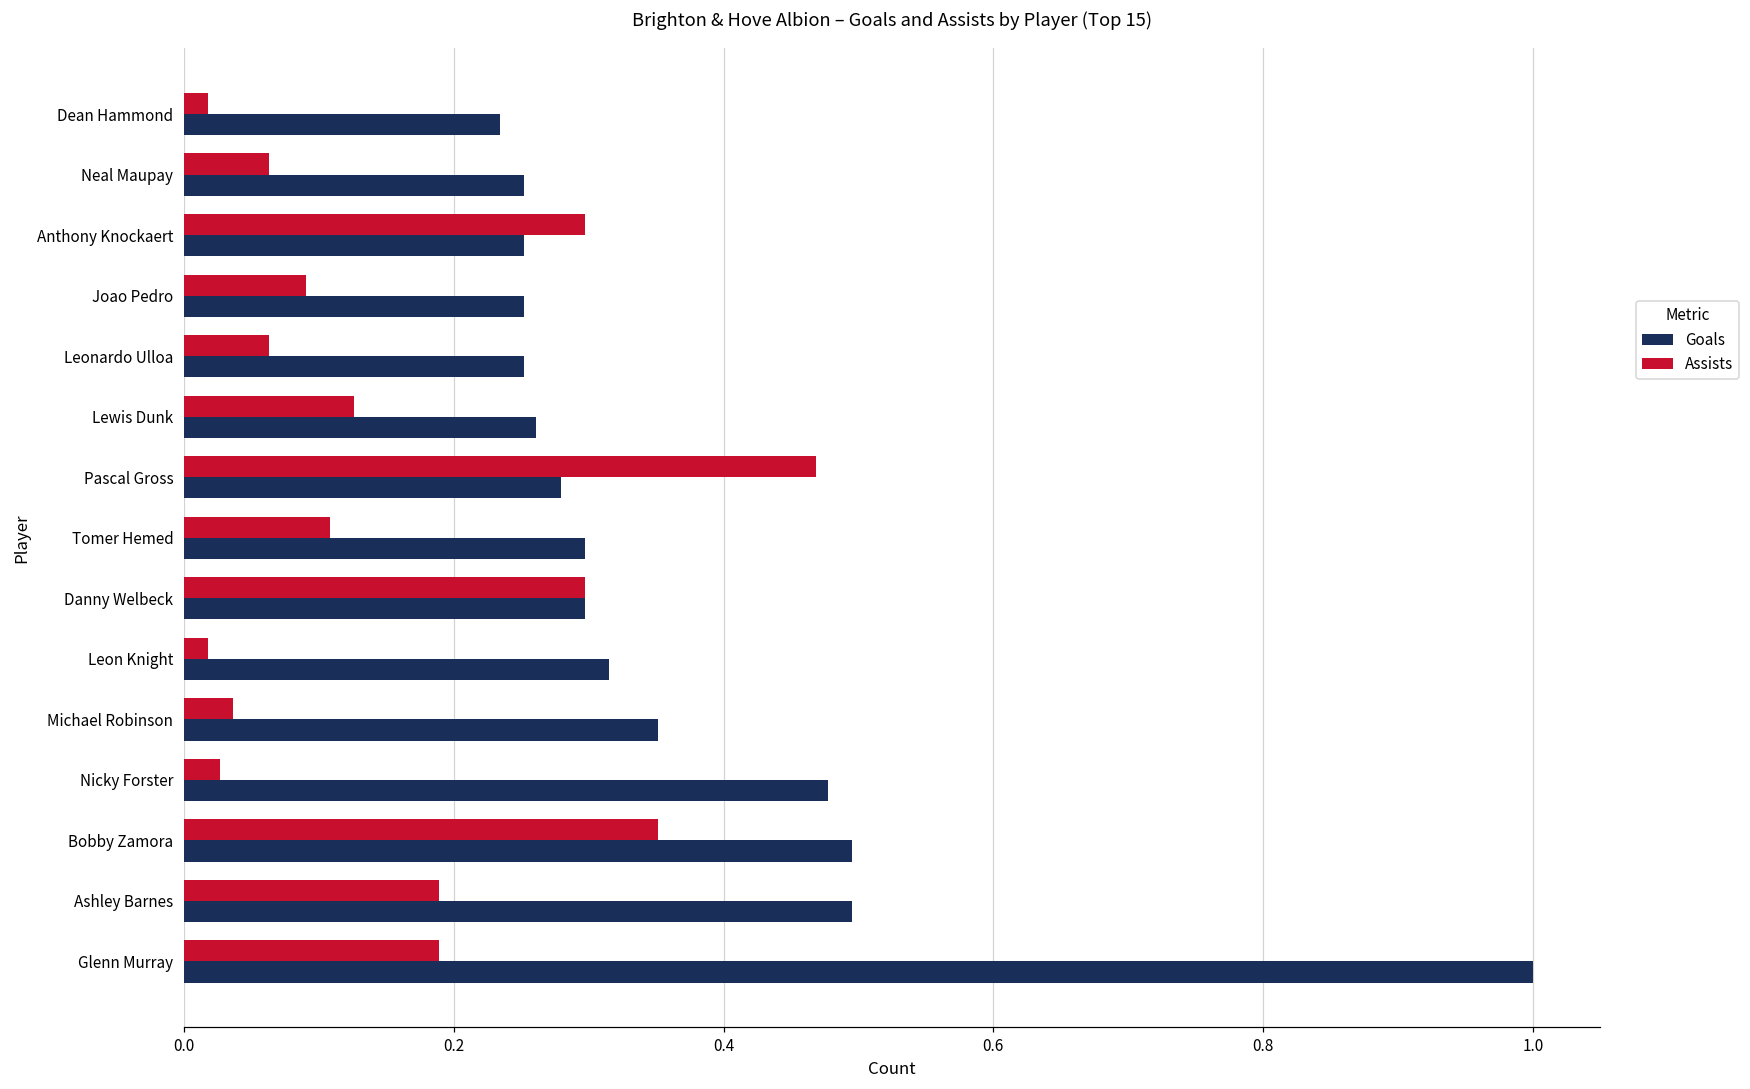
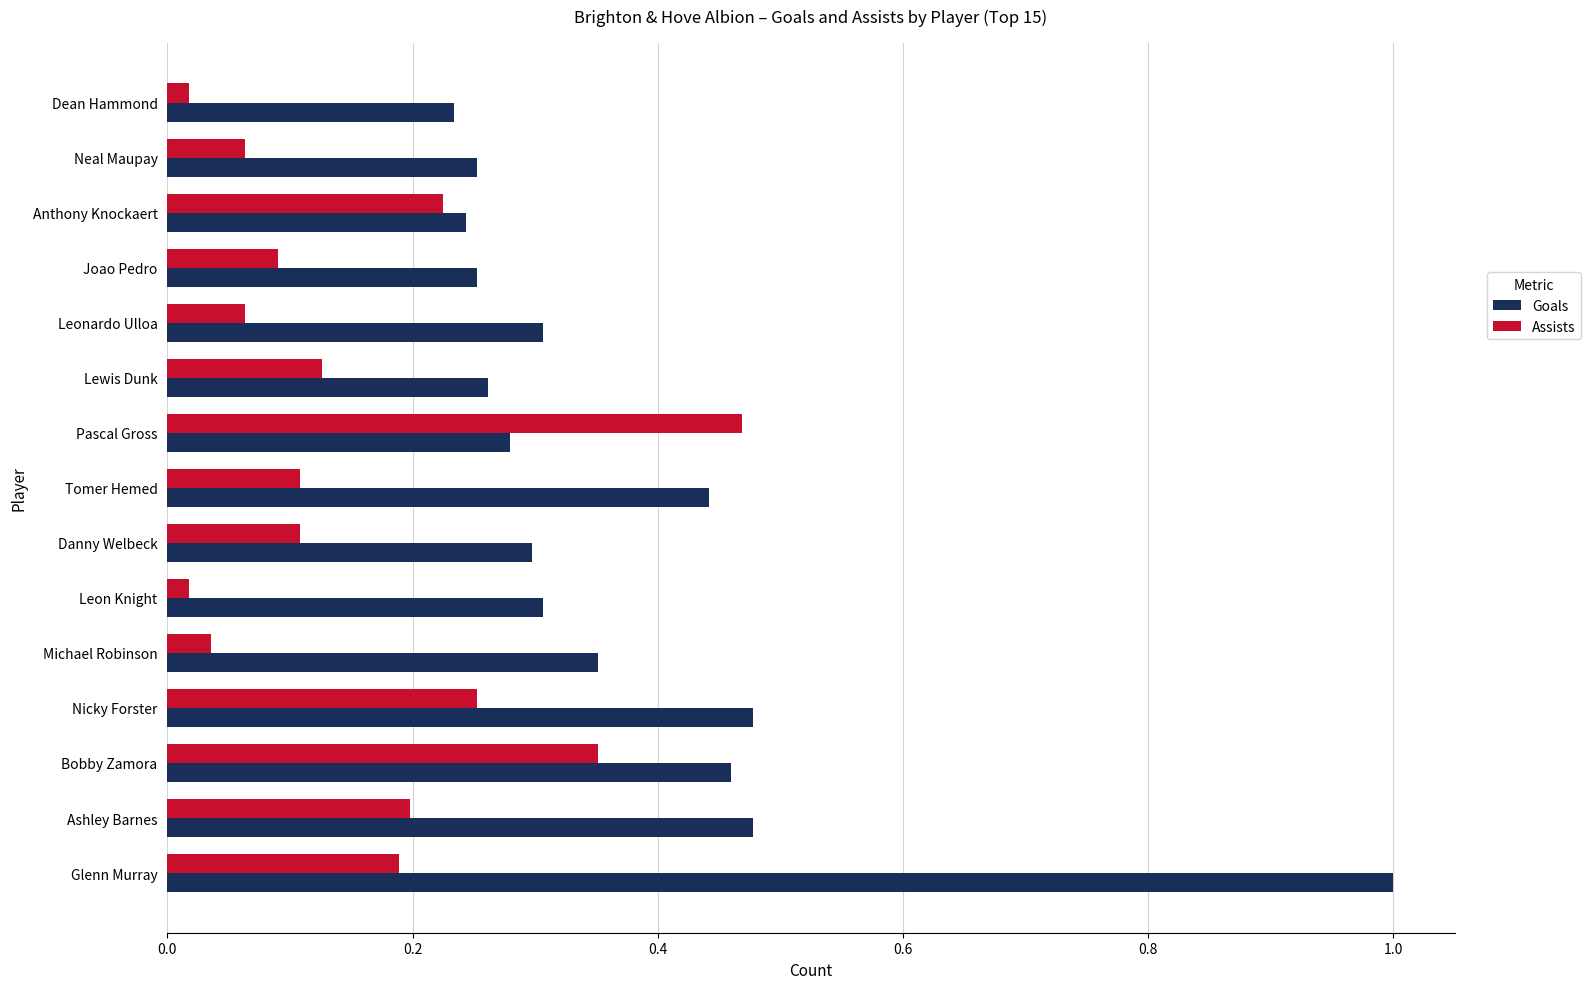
Assists, Anthony Knockaert: 0.297 -> 0.225
Goals, Anthony Knockaert: 0.252 -> 0.243
Goals, Leonardo Ulloa: 0.252 -> 0.306
Goals, Tomer Hemed: 0.297 -> 0.441
Assists, Danny Welbeck: 0.297 -> 0.108
Goals, Leon Knight: 0.315 -> 0.306
Assists, Nicky Forster: 0.027 -> 0.252
Goals, Bobby Zamora: 0.495 -> 0.459
Assists, Ashley Barnes: 0.189 -> 0.198
Goals, Ashley Barnes: 0.495 -> 0.477
